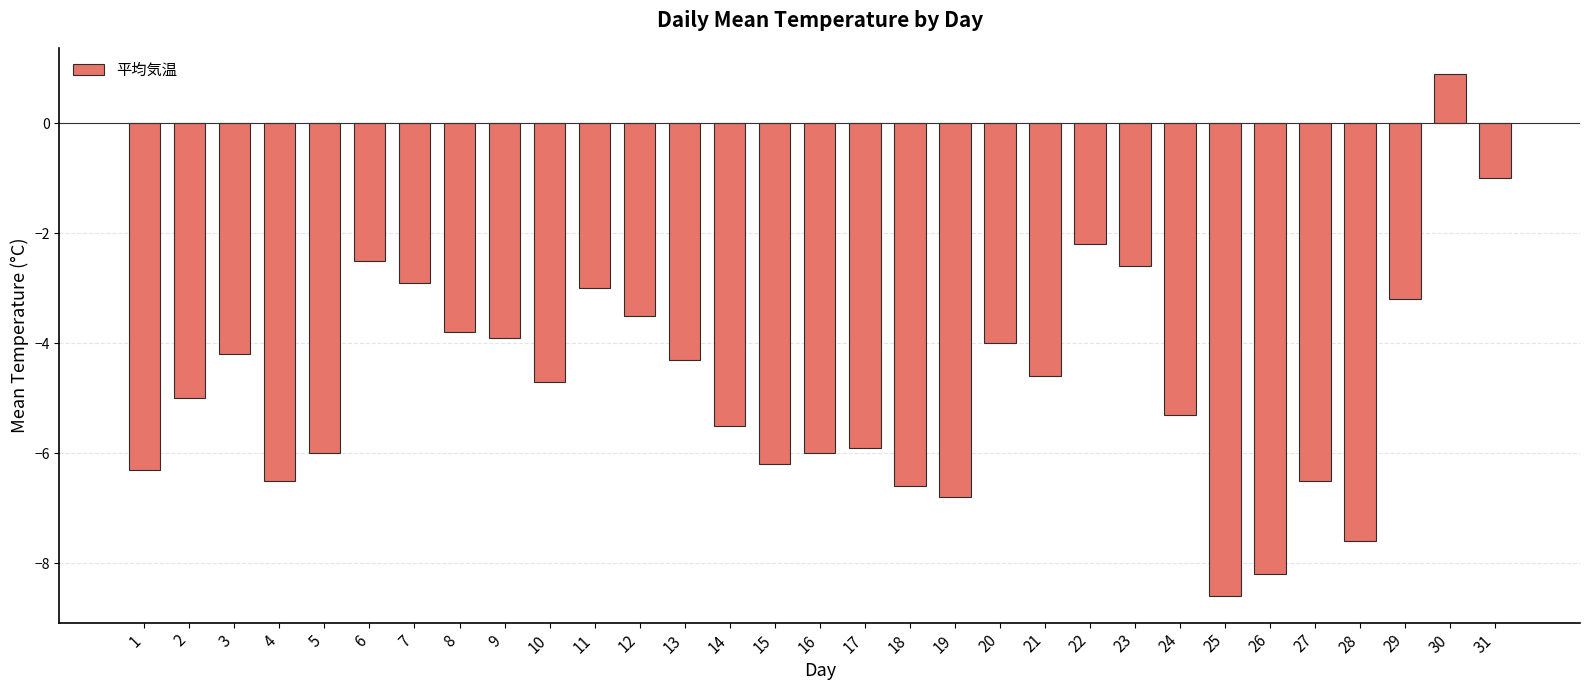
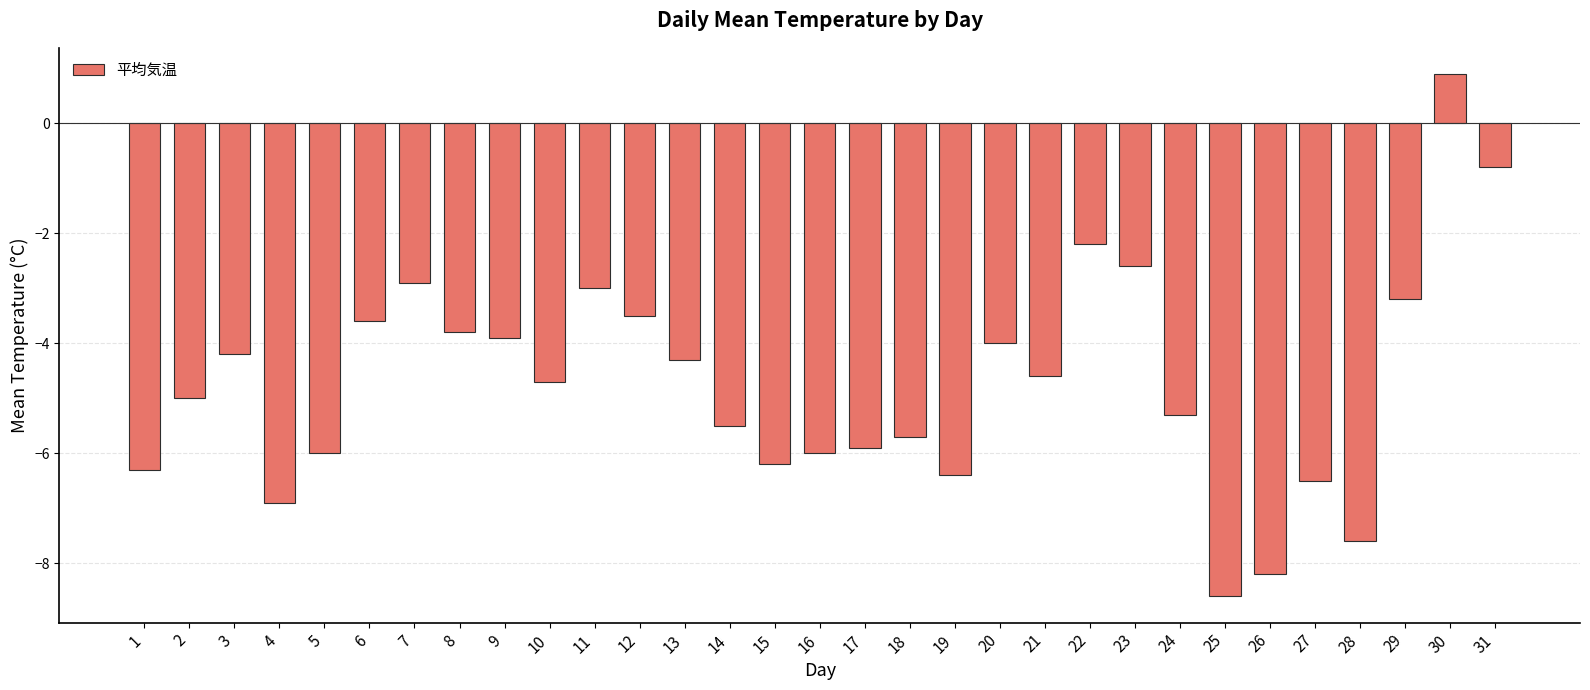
4: -6.5 -> -6.9
6: -2.5 -> -3.6
18: -6.6 -> -5.7
19: -6.8 -> -6.4
31: -1.0 -> -0.8
